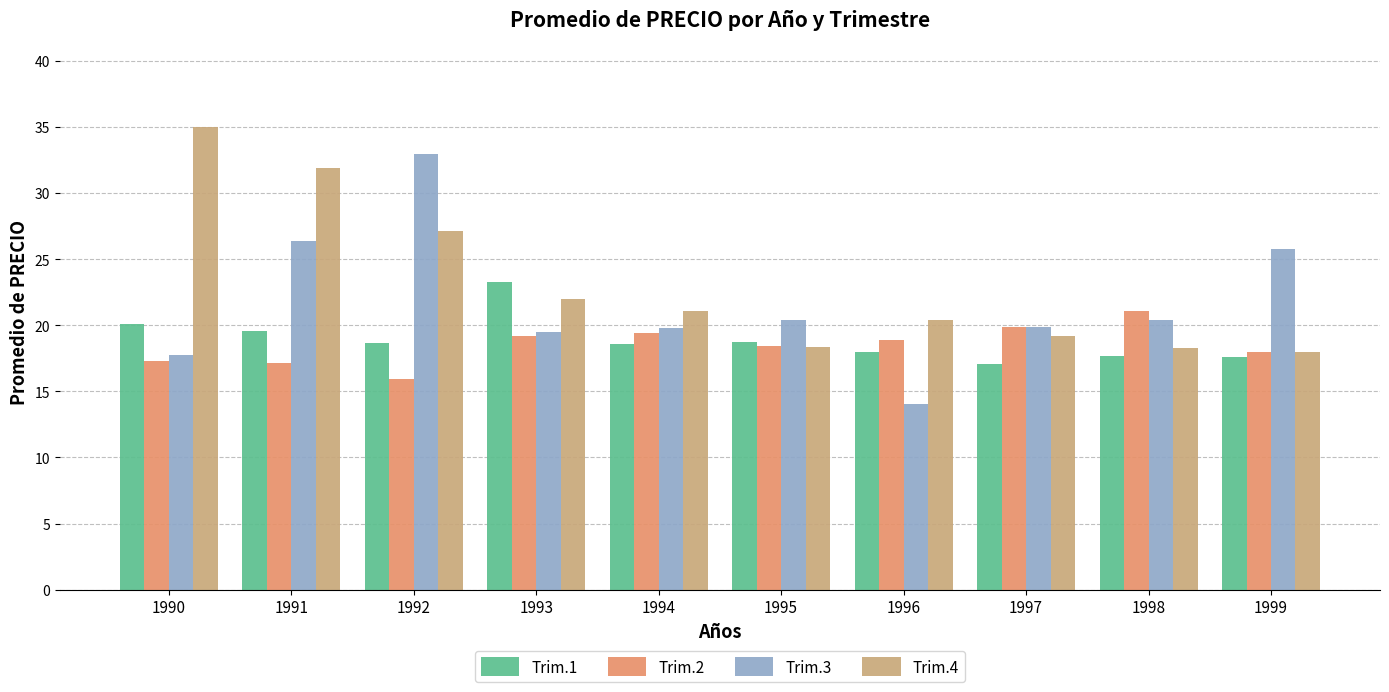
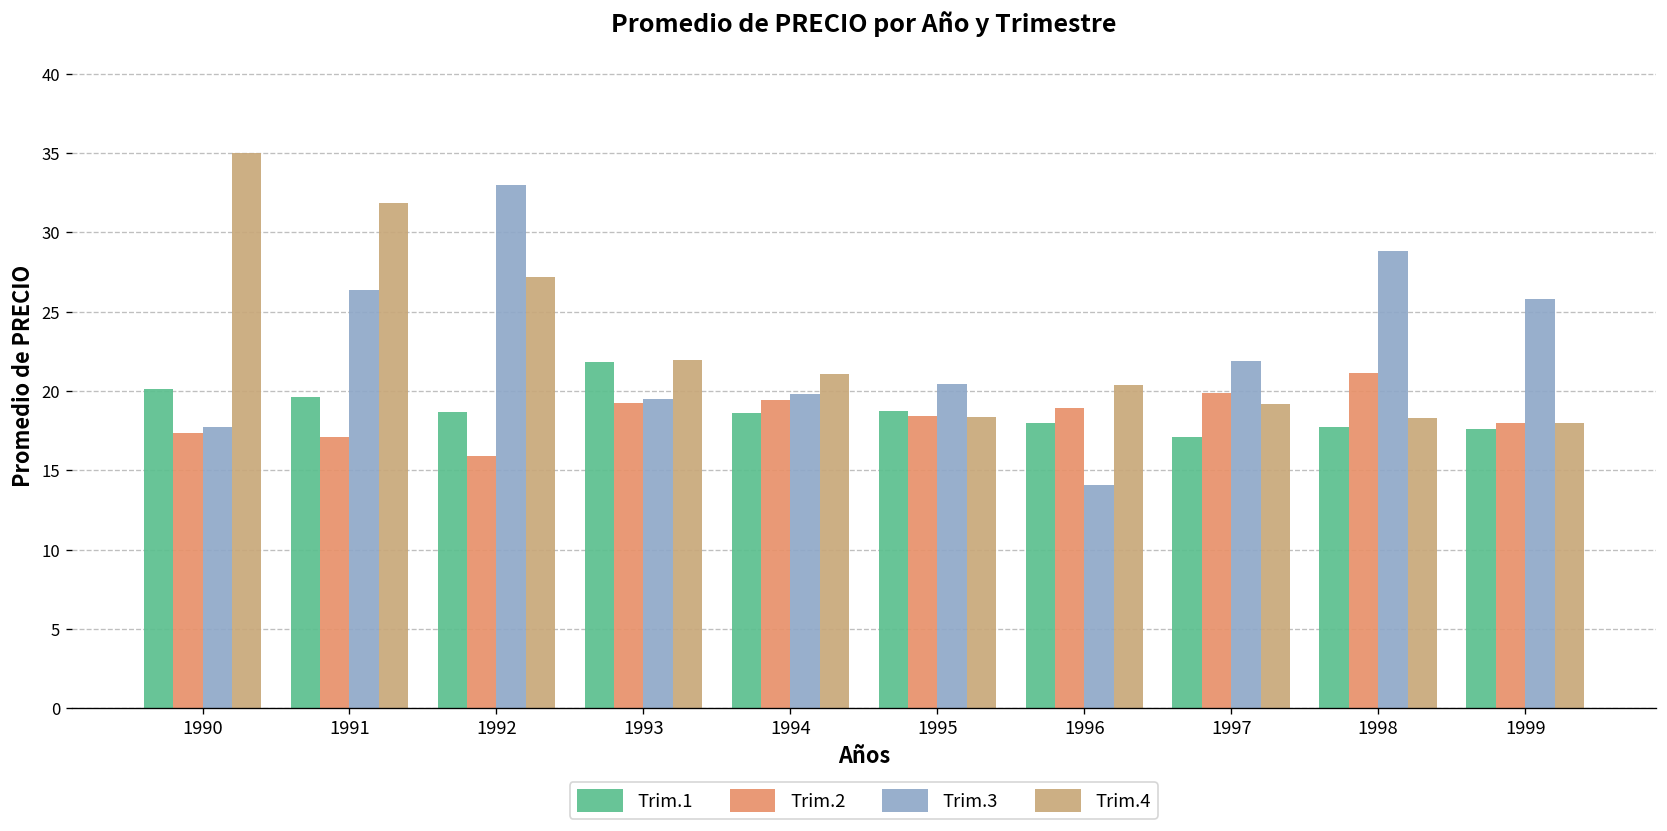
Trim.1, 1993: 23.3 -> 21.8
Trim.3, 1997: 19.9 -> 21.9
Trim.3, 1998: 20.4 -> 28.8
